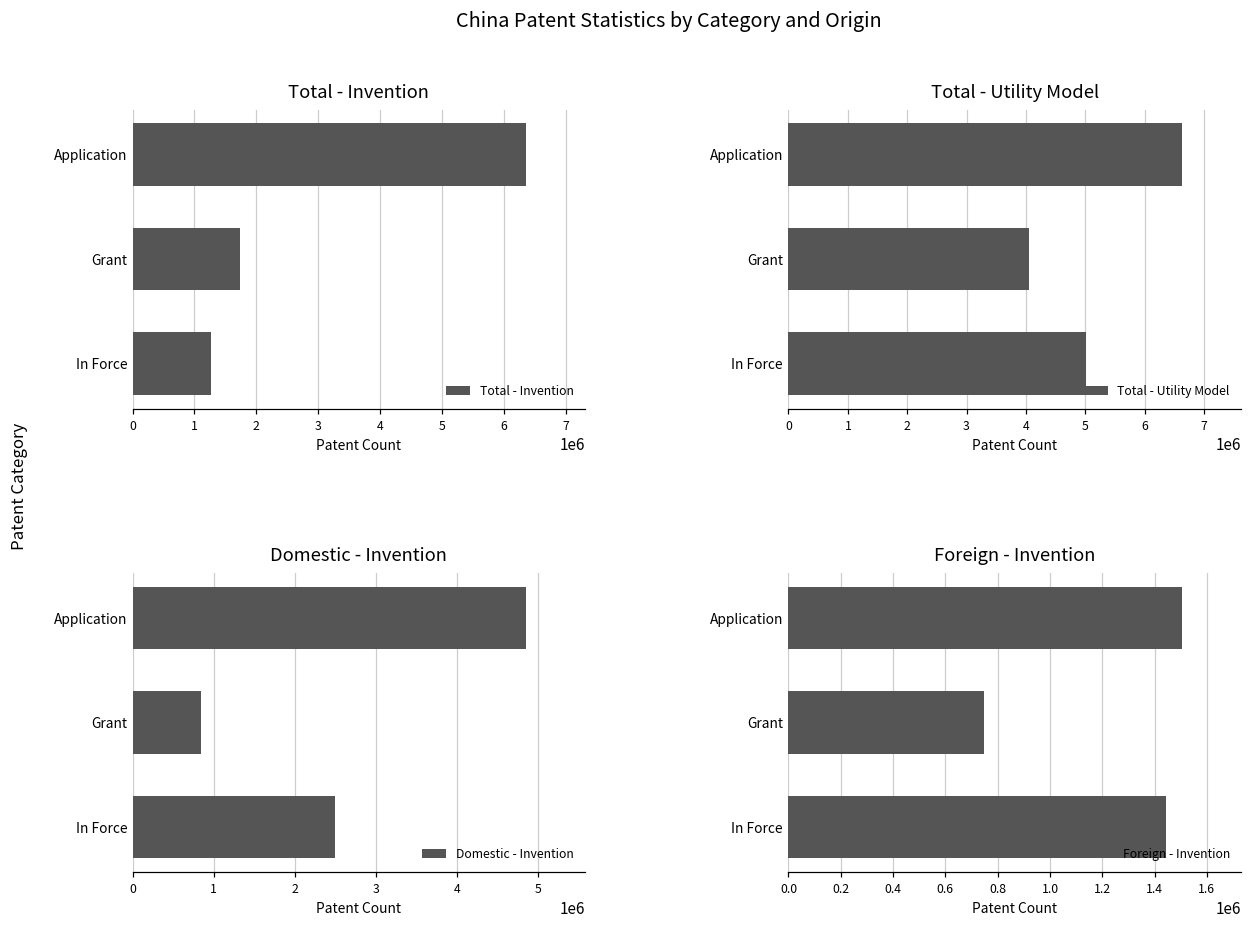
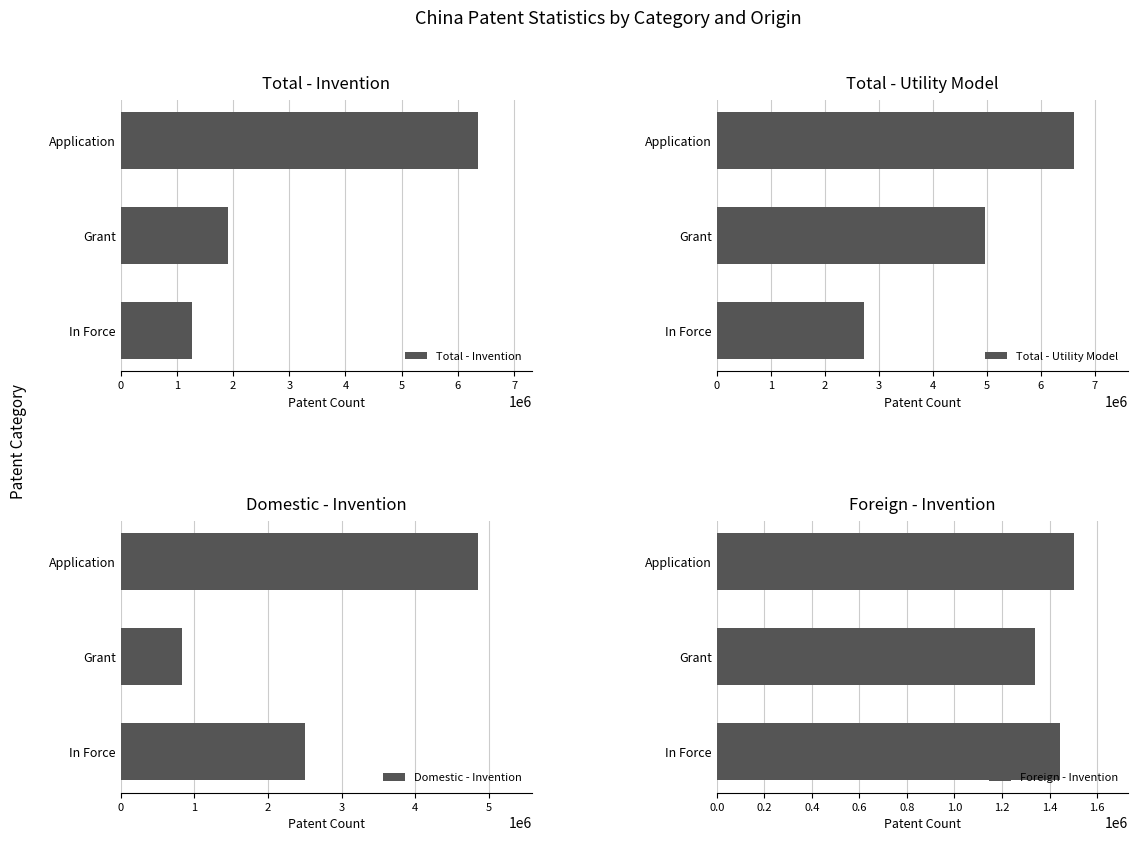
Total - Invention, Grant: 1700000 -> 1900000
Total - Utility Model, Grant: 4000000 -> 5000000
Total - Utility Model, In Force: 5000000 -> 2700000
Foreign - Invention, Grant: 750000 -> 1340000
